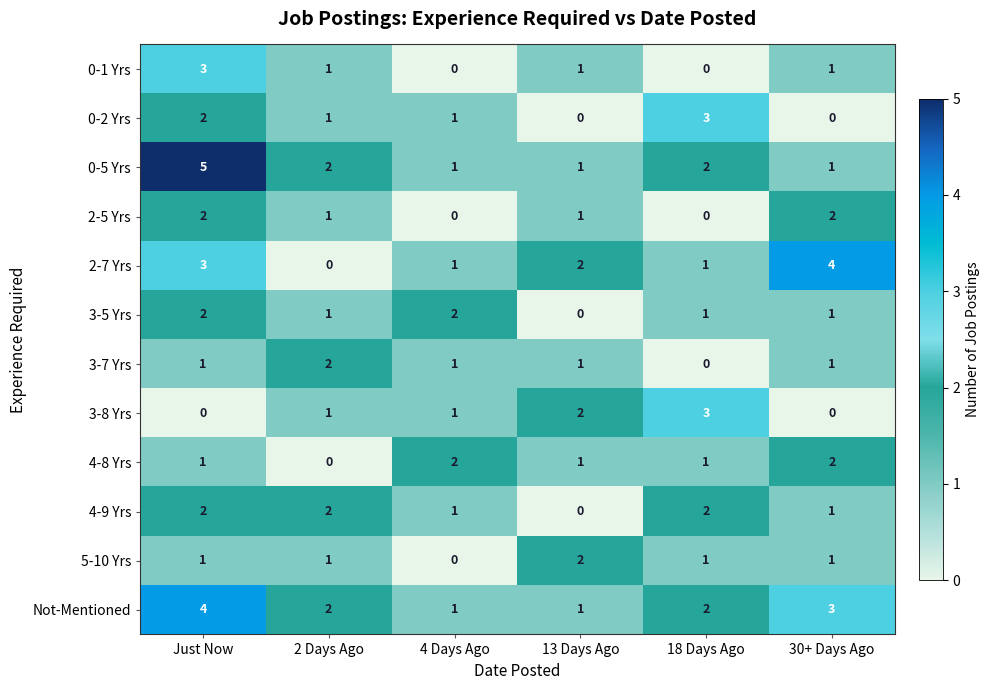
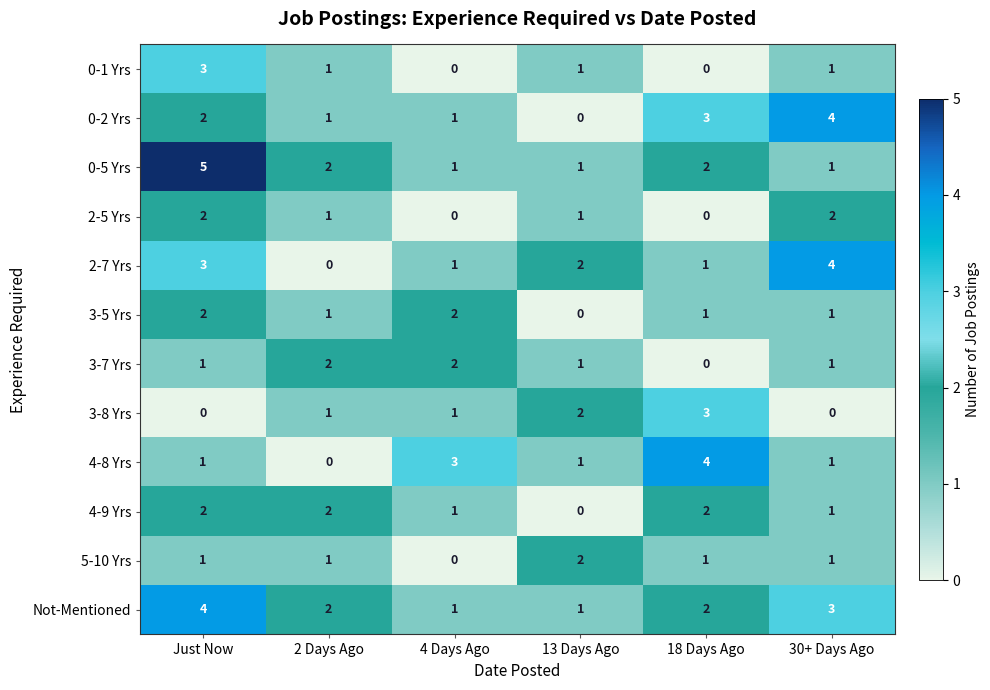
0-2 Yrs, 30+ Days Ago: 0 -> 4
3-7 Yrs, 4 Days Ago: 1 -> 2
4-8 Yrs, 4 Days Ago: 2 -> 3
4-8 Yrs, 18 Days Ago: 1 -> 4
4-8 Yrs, 30+ Days Ago: 2 -> 1
